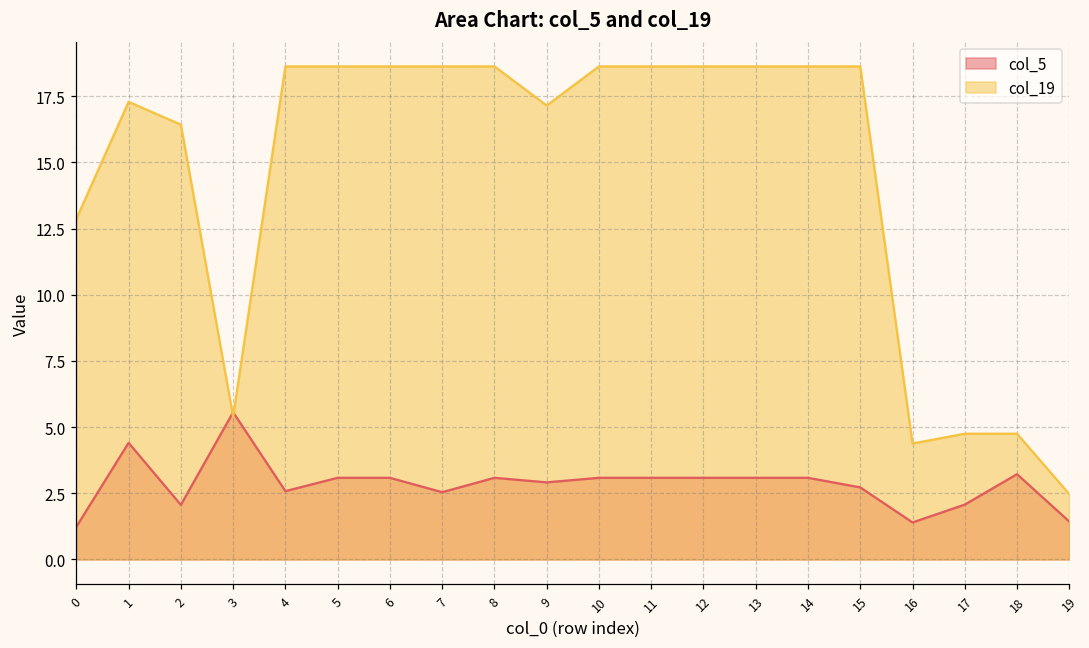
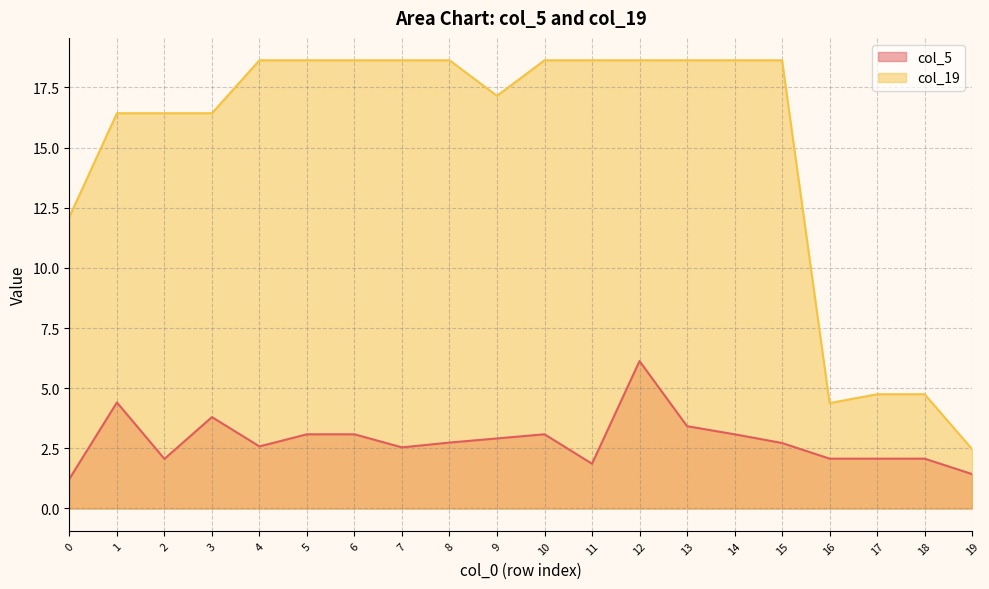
col_19, 0: 12.9 -> 12.1
col_19, 1: 17.3 -> 16.4
col_5, 3: 5.6 -> 3.8
col_19, 3: 5.4 -> 16.4
col_5, 8: 3.1 -> 2.7
col_5, 11: 3.1 -> 1.9
col_5, 12: 3.1 -> 6.1
col_5, 13: 3.1 -> 3.4
col_5, 16: 1.4 -> 2.1
col_5, 18: 3.2 -> 2.1
